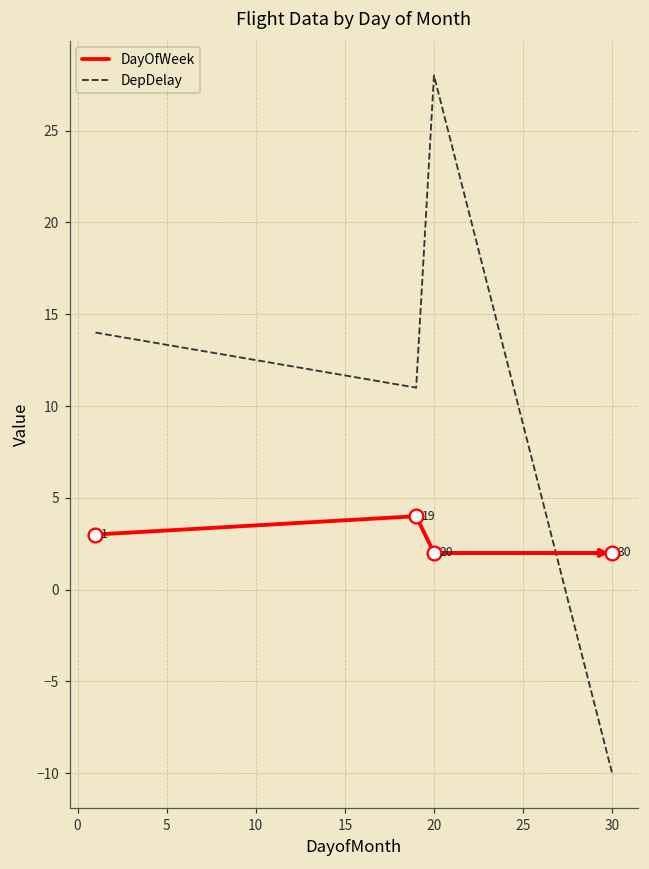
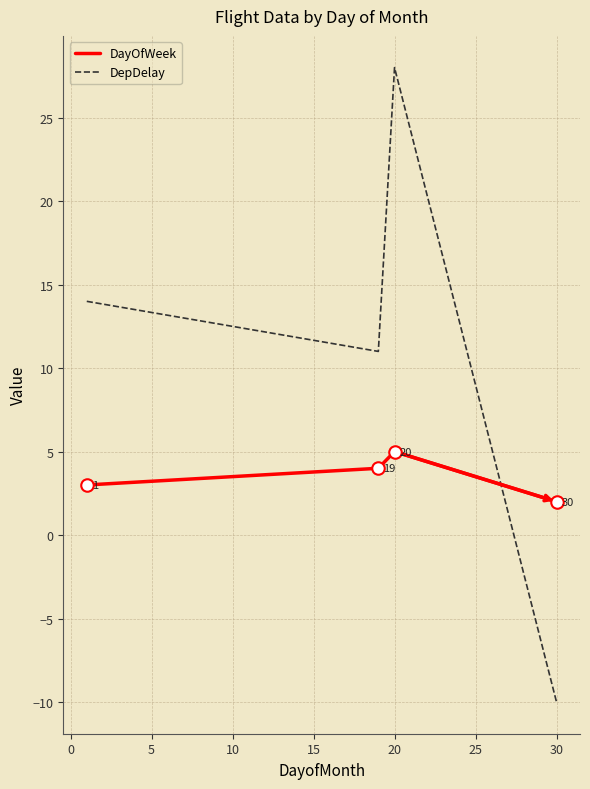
DayOfWeek, 20: 2 -> 5
